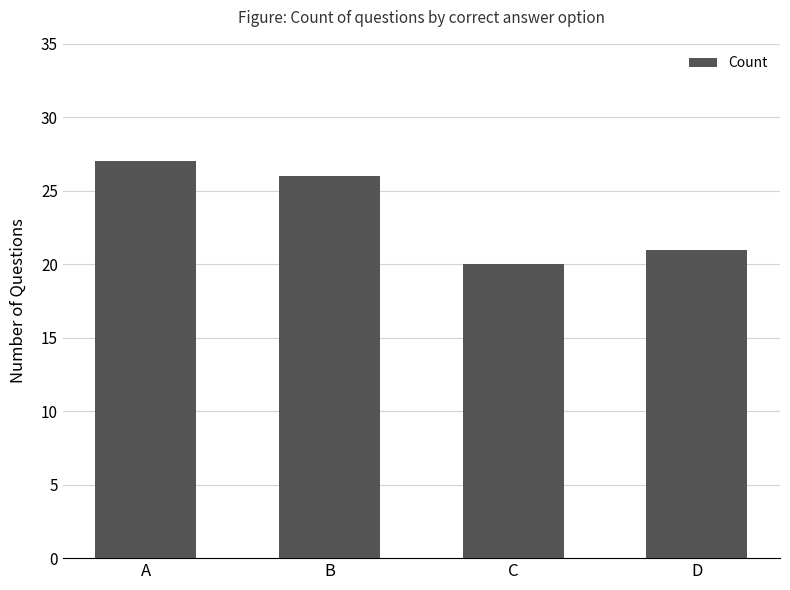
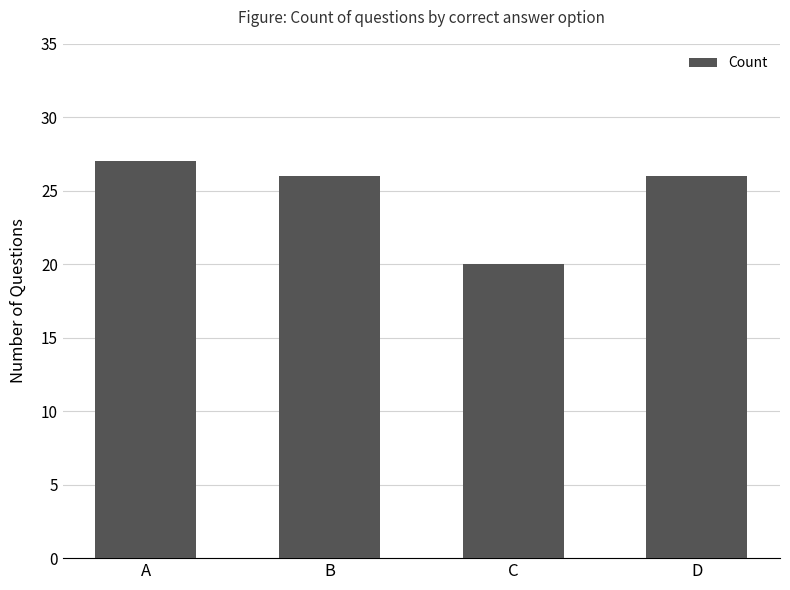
D: 21 -> 26
